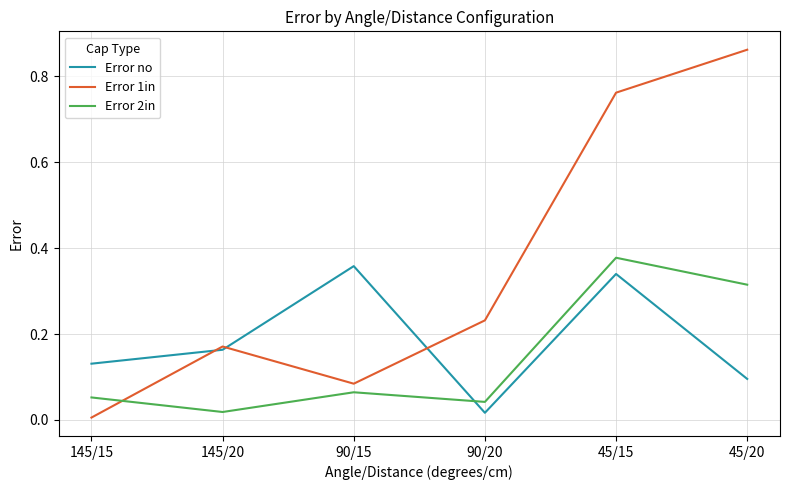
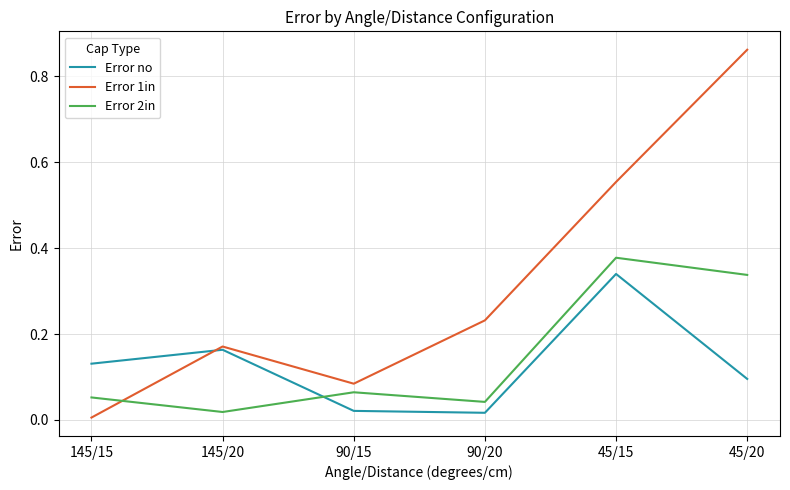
Error no, 90/15: 0.36 -> 0.02
Error 1in, 45/15: 0.76 -> 0.55
Error 2in, 45/20: 0.32 -> 0.34
